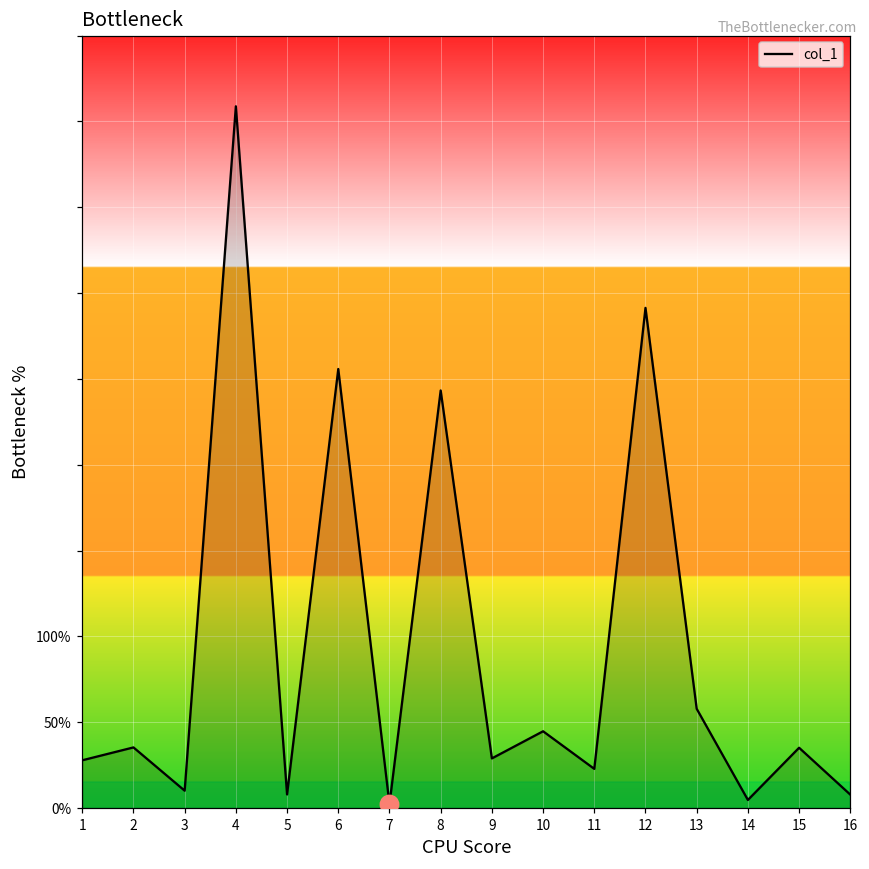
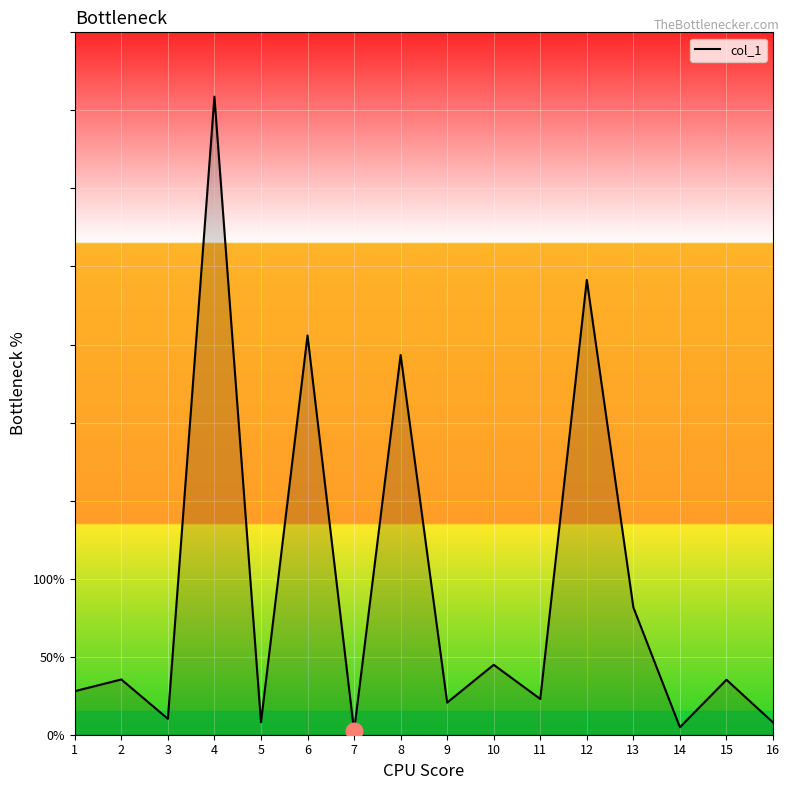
col_1, 9: 29% -> 21%
col_1, 13: 58% -> 82%
